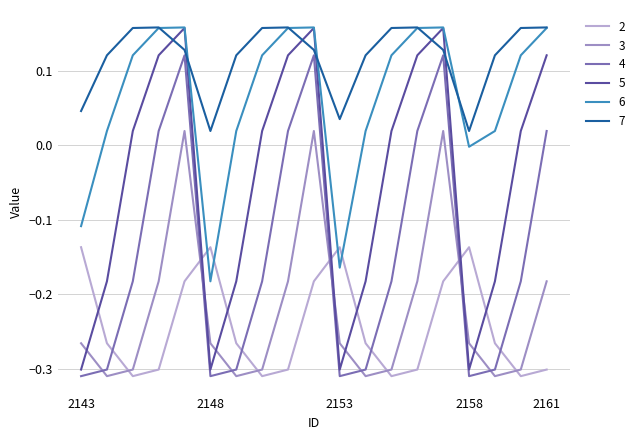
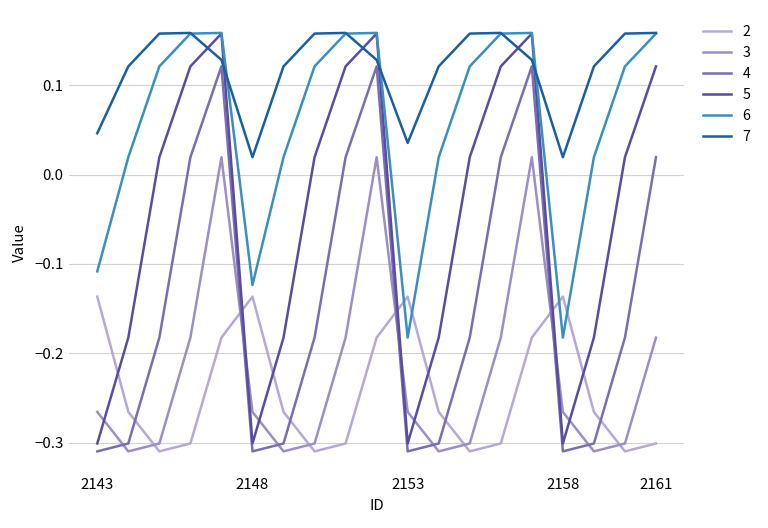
6, 2148: -0.18 -> -0.12
6, 2153: -0.16 -> -0.18
6, 2158: 0.00 -> -0.18
